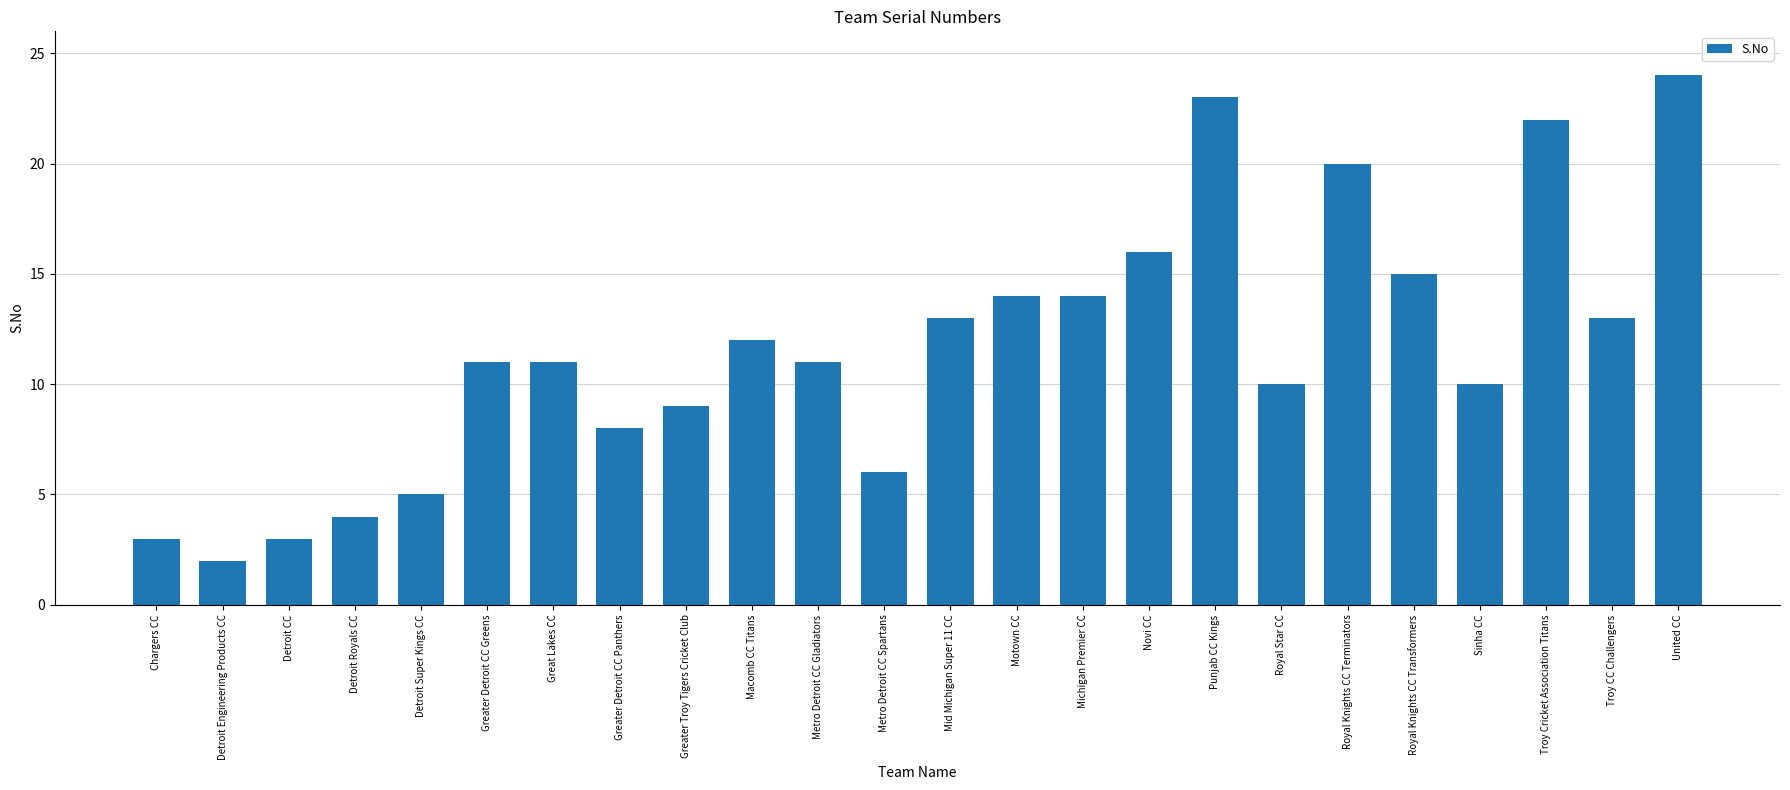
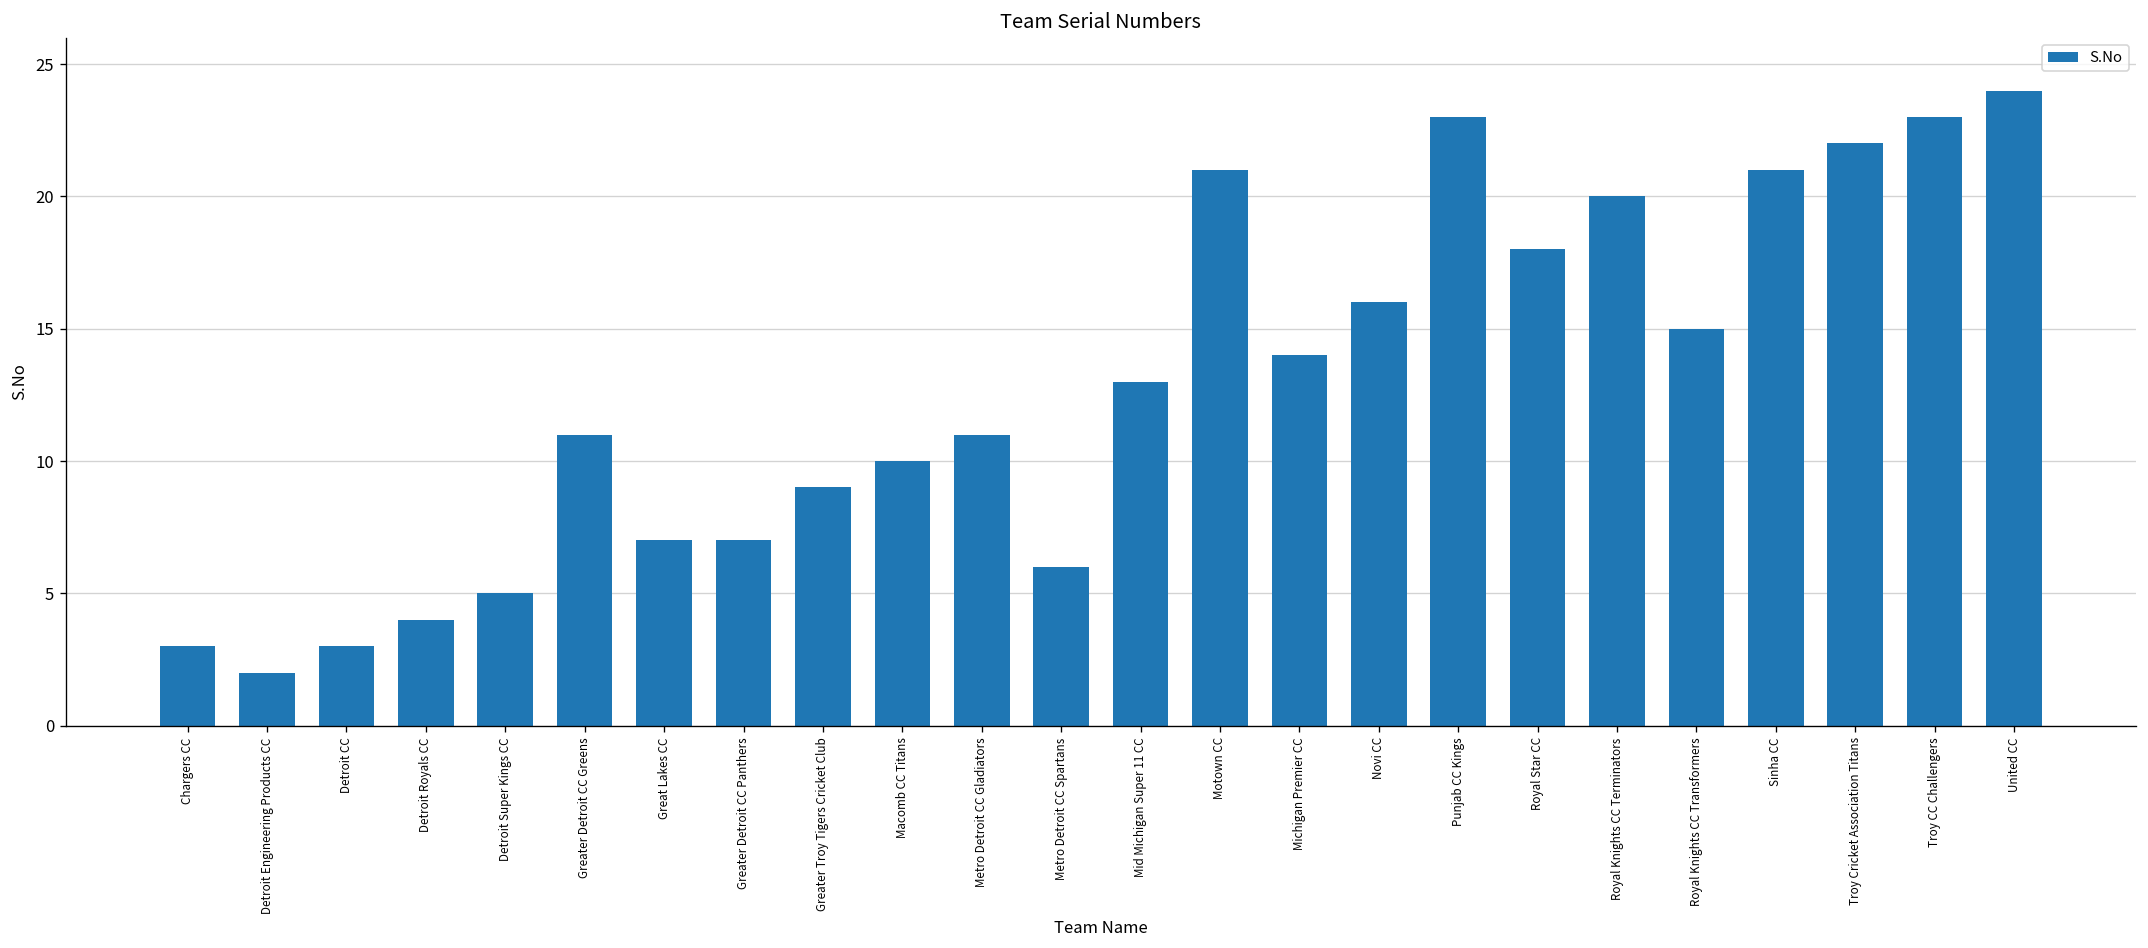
Great Lakes CC: 11 -> 7
Greater Detroit CC Panthers: 8 -> 7
Macomb CC Titans: 12 -> 10
Motown CC: 14 -> 21
Royal Star CC: 10 -> 18
Sinha CC: 10 -> 21
Troy CC Challengers: 13 -> 23
